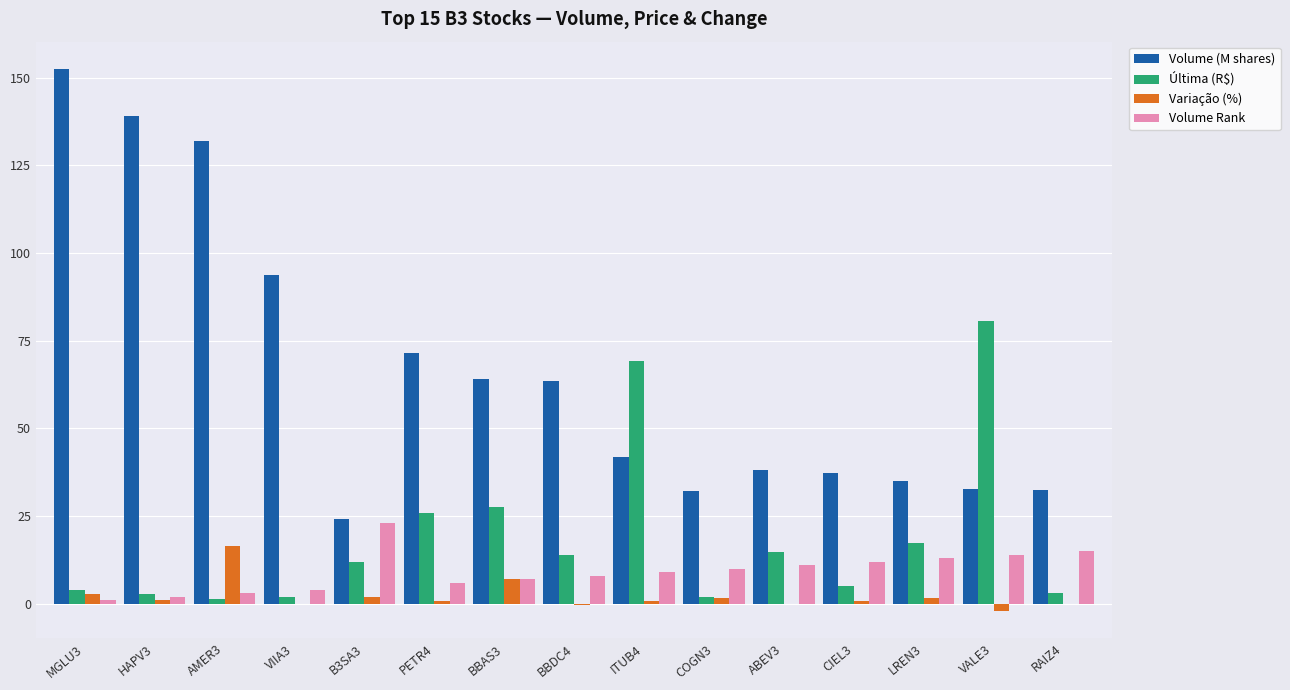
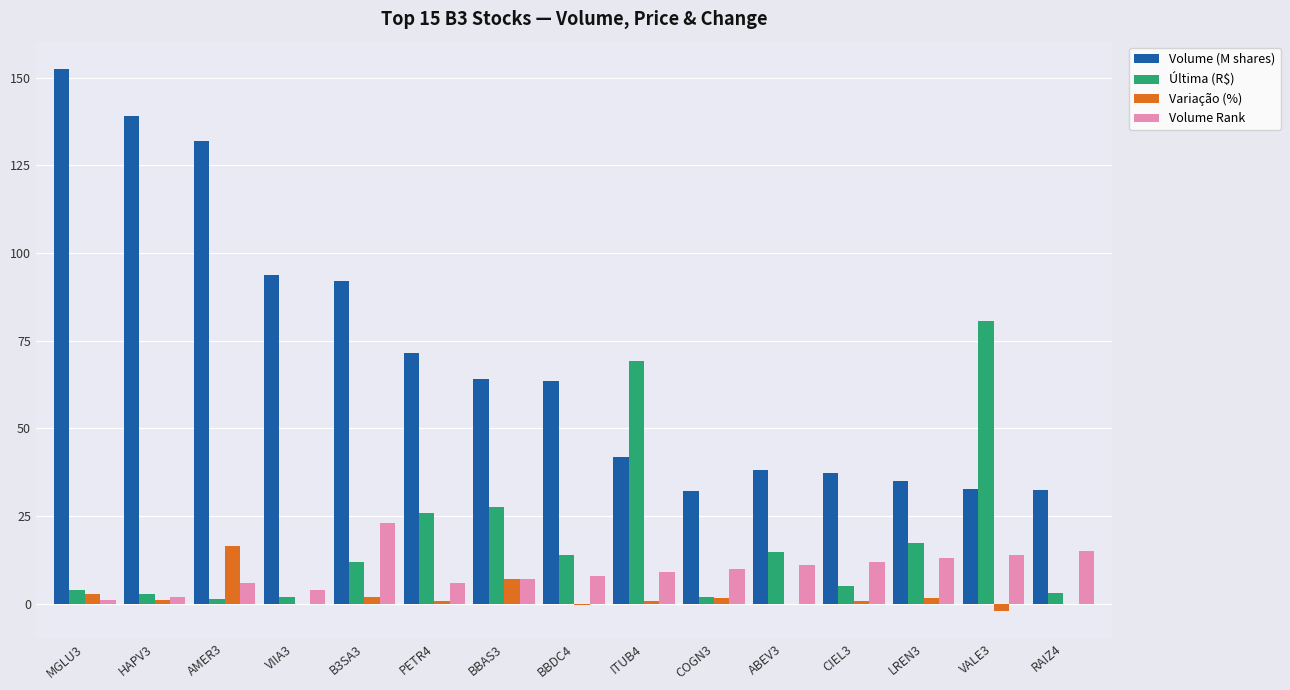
Volume Rank, AMER3: 3 -> 6
Volume (M shares), B3SA3: 24 -> 92
